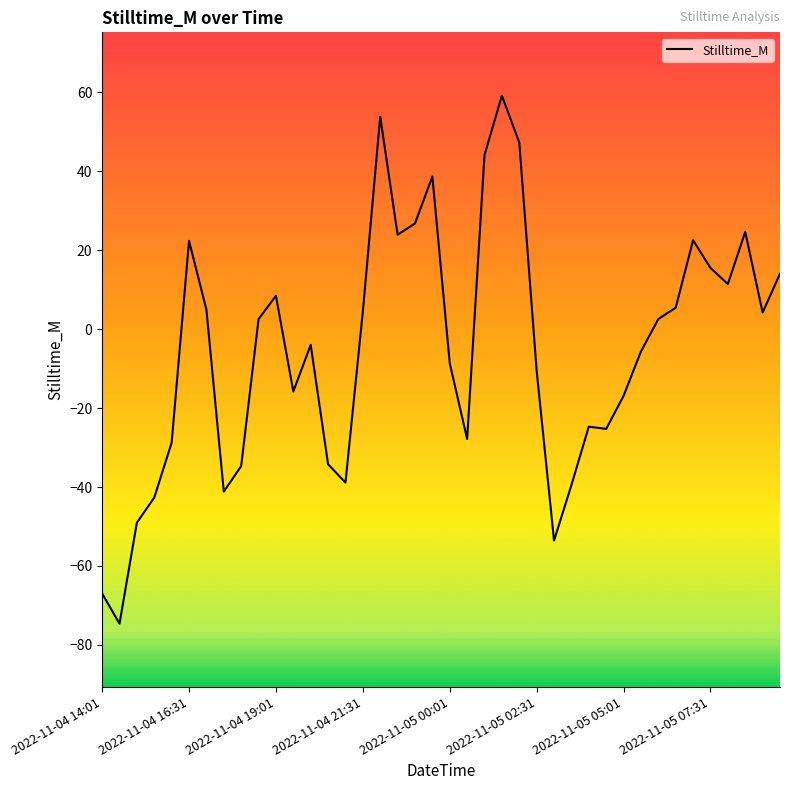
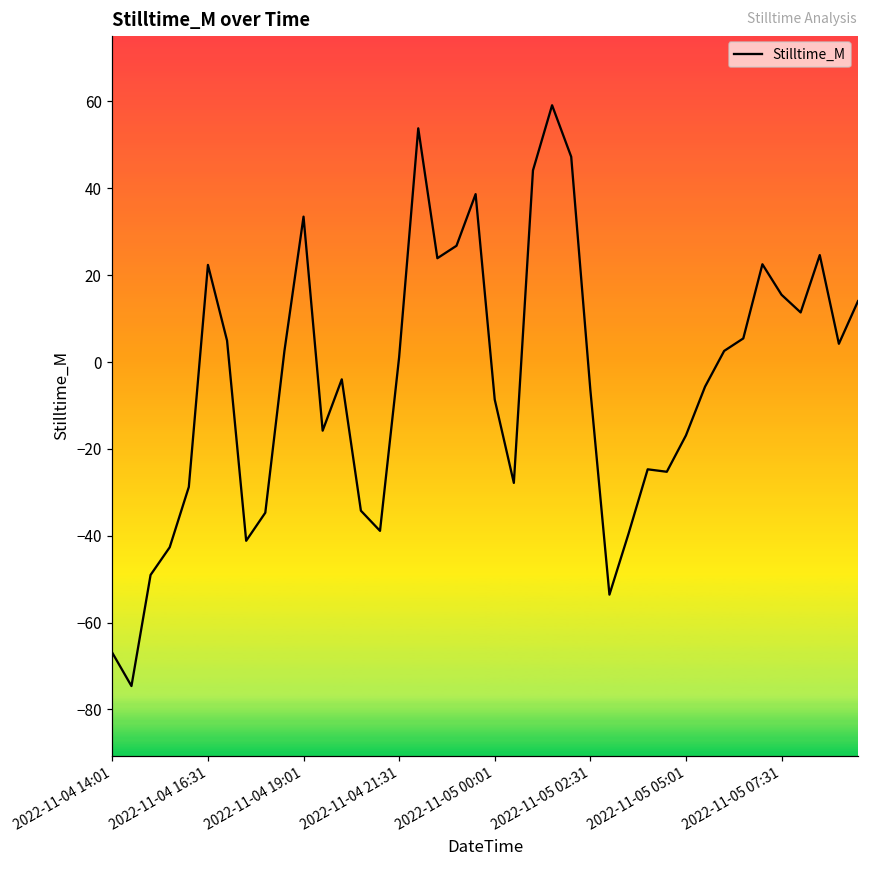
2022-11-04 19:01: 8 -> 33
2022-11-04 21:31: 4 -> 1
2022-11-05 02:31: -11 -> -6
